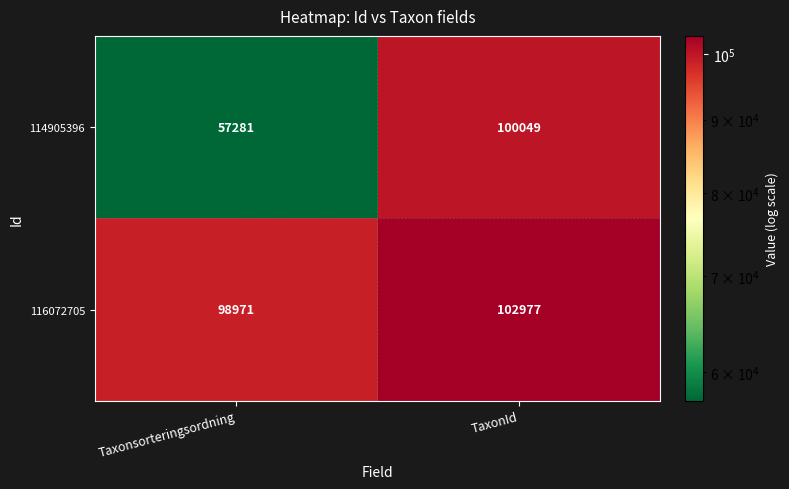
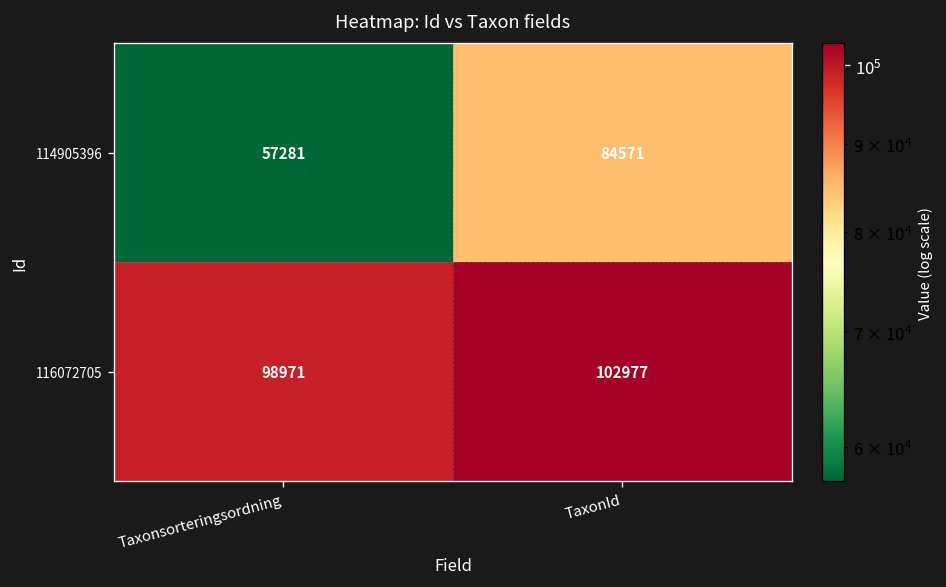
114905396, TaxonId: 100049 -> 84571
